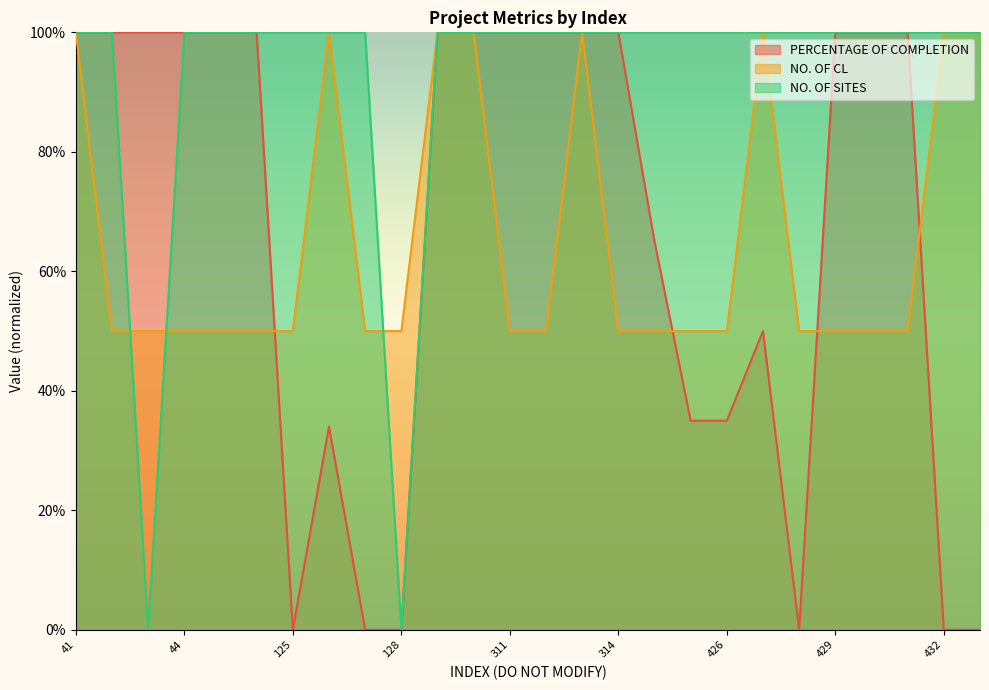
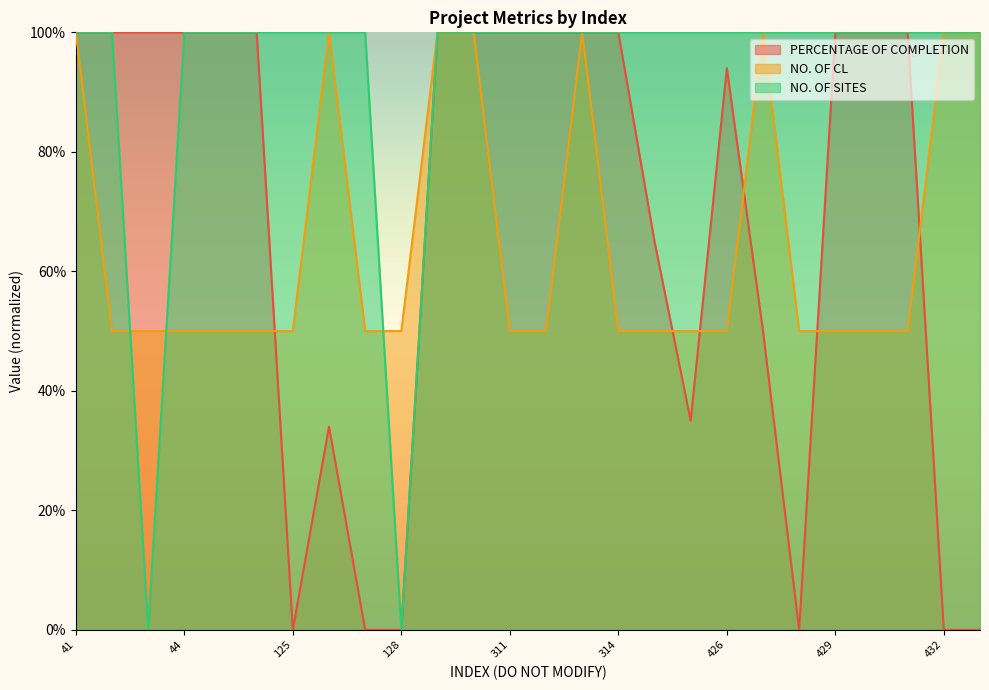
PERCENTAGE OF COMPLETION, 426: 35% -> 94%
